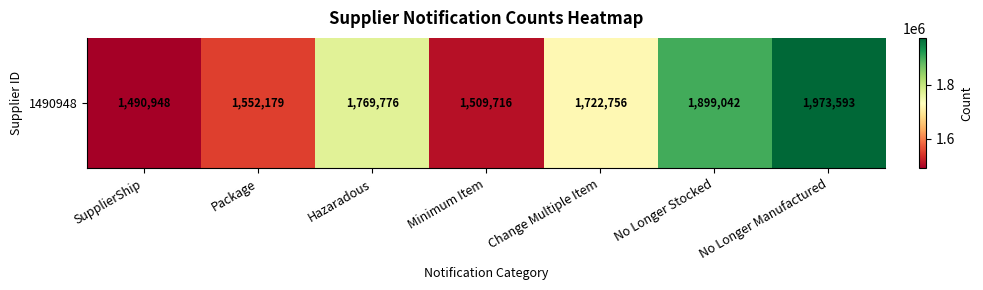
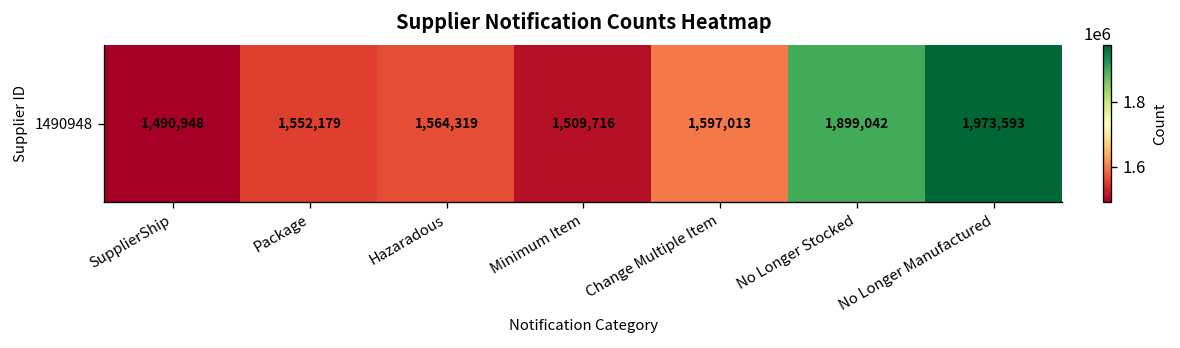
1490948, Hazaradous: 1,769,776 -> 1,564,319
1490948, Change Multiple Item: 1,722,756 -> 1,597,013
